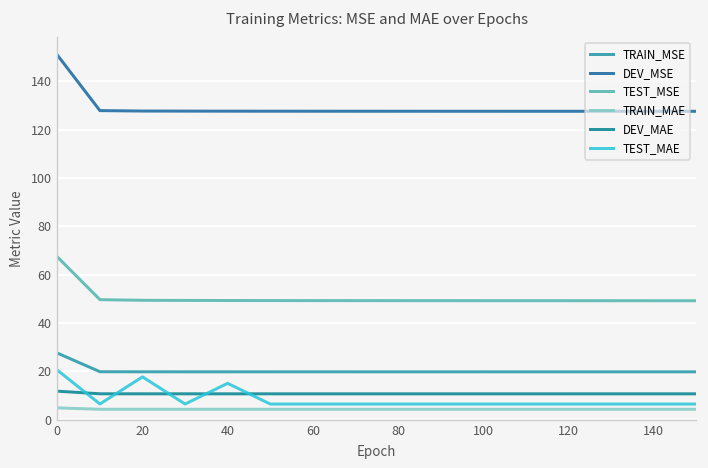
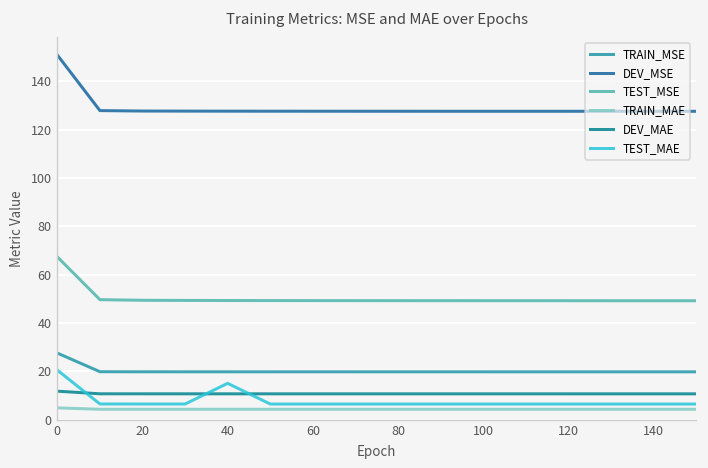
TEST_MAE, 20: 18 -> 6
